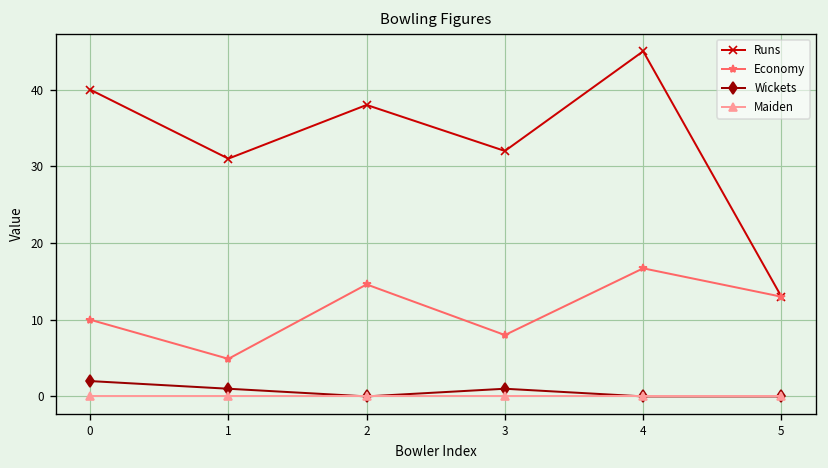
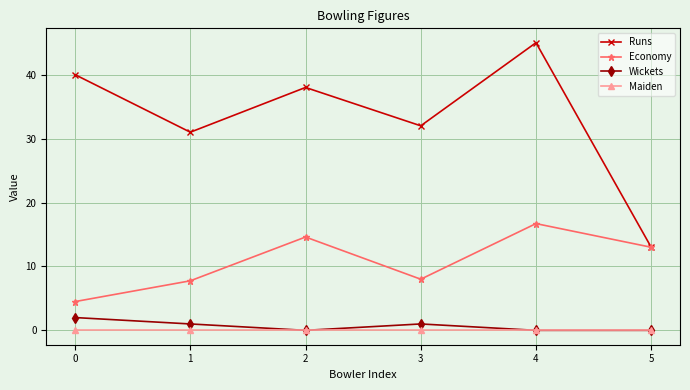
Economy, 0: 10 -> 5
Economy, 1: 5 -> 8
